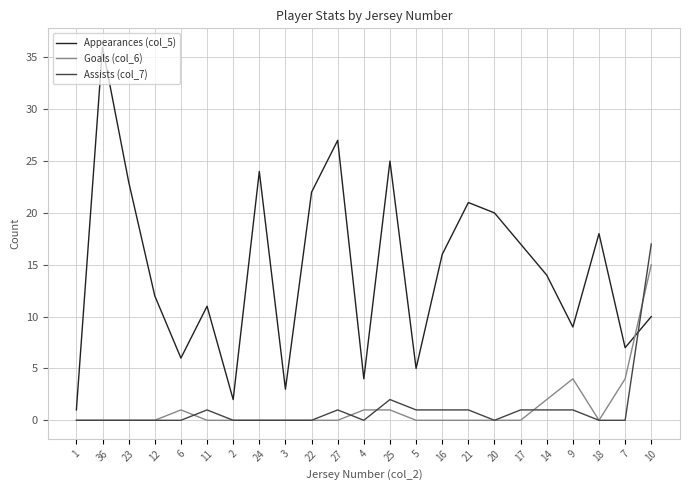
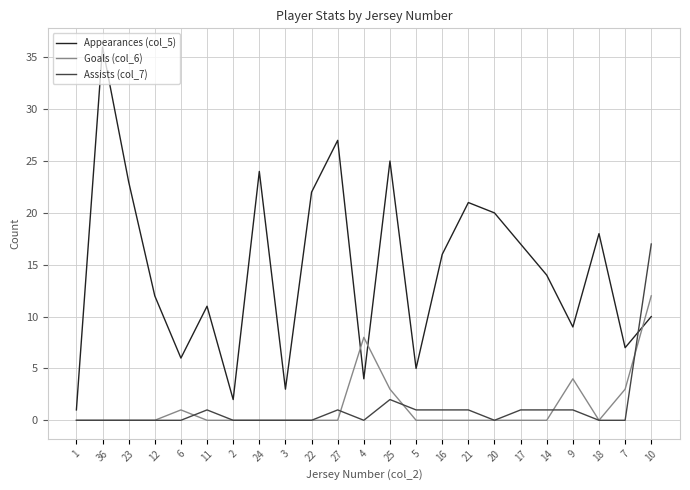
Goals (col_6), 4: 1 -> 8
Goals (col_6), 25: 1 -> 3
Goals (col_6), 14: 2 -> 0
Goals (col_6), 7: 4 -> 3
Goals (col_6), 10: 15 -> 12
